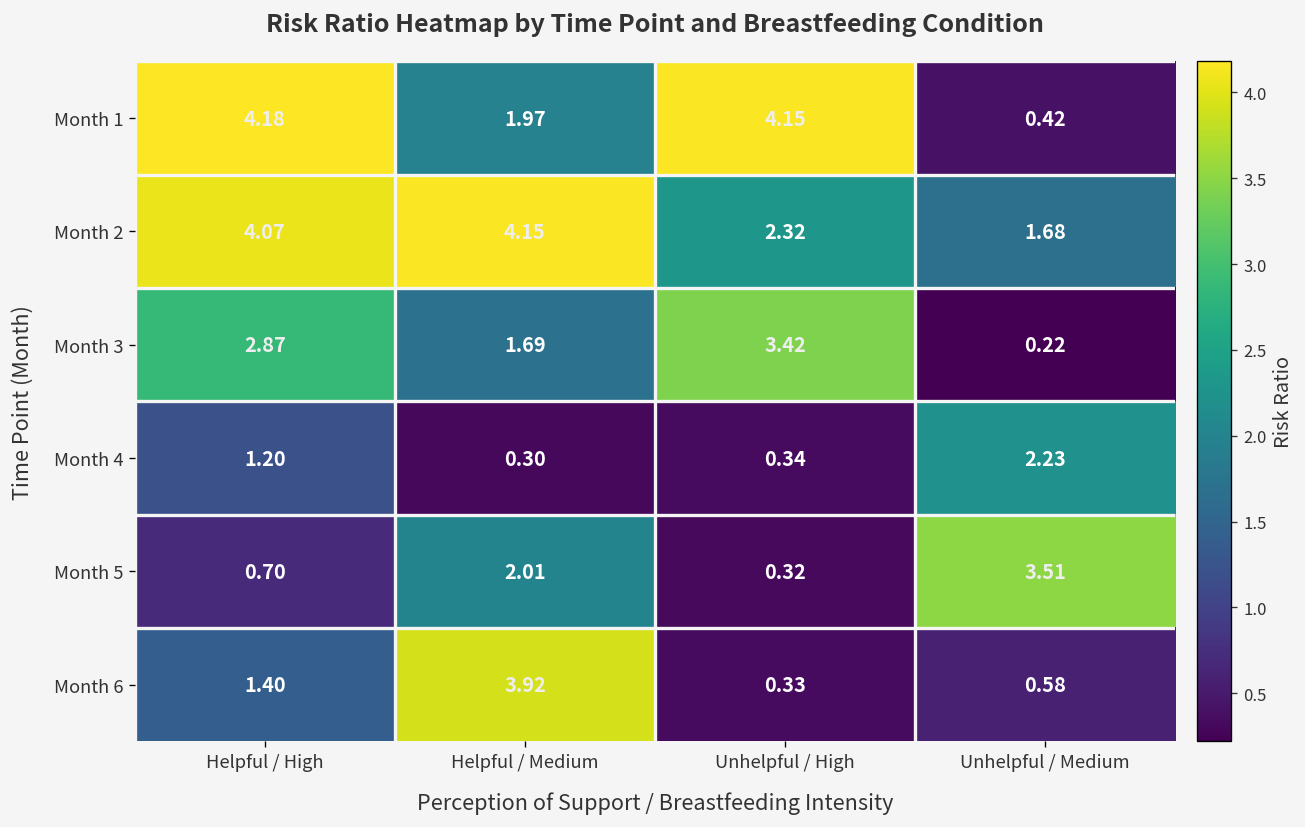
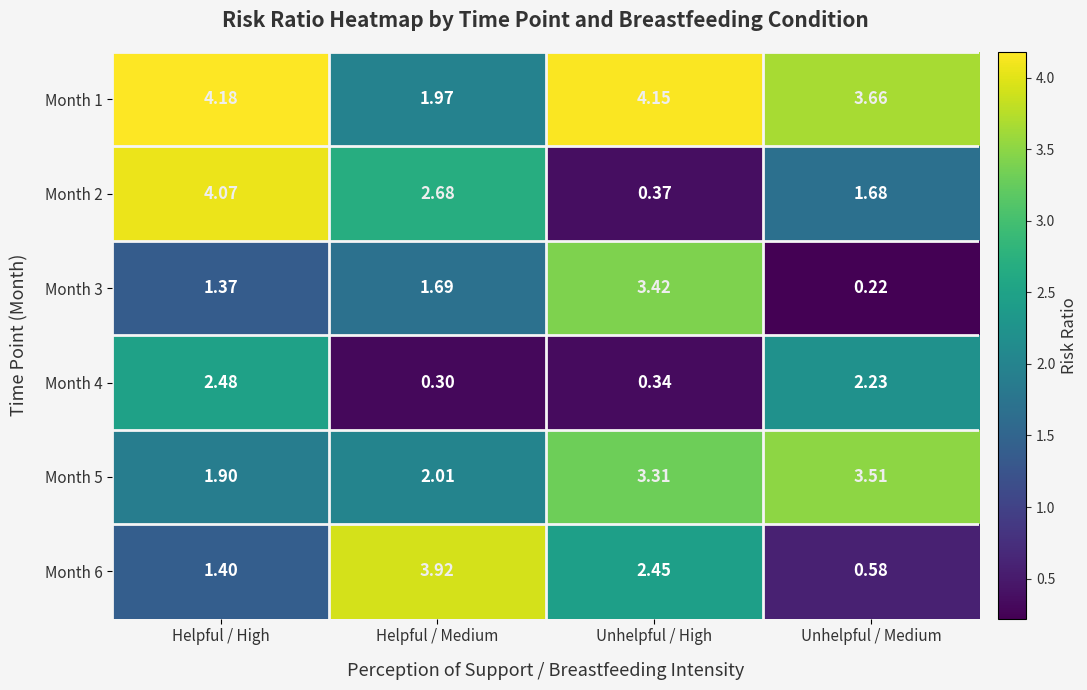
Month 1, Unhelpful / Medium: 0.42 -> 3.66
Month 2, Helpful / Medium: 4.15 -> 2.68
Month 2, Unhelpful / High: 2.32 -> 0.37
Month 3, Helpful / High: 2.87 -> 1.37
Month 4, Helpful / High: 1.20 -> 2.48
Month 5, Helpful / High: 0.70 -> 1.90
Month 5, Unhelpful / High: 0.32 -> 3.31
Month 6, Unhelpful / High: 0.33 -> 2.45
